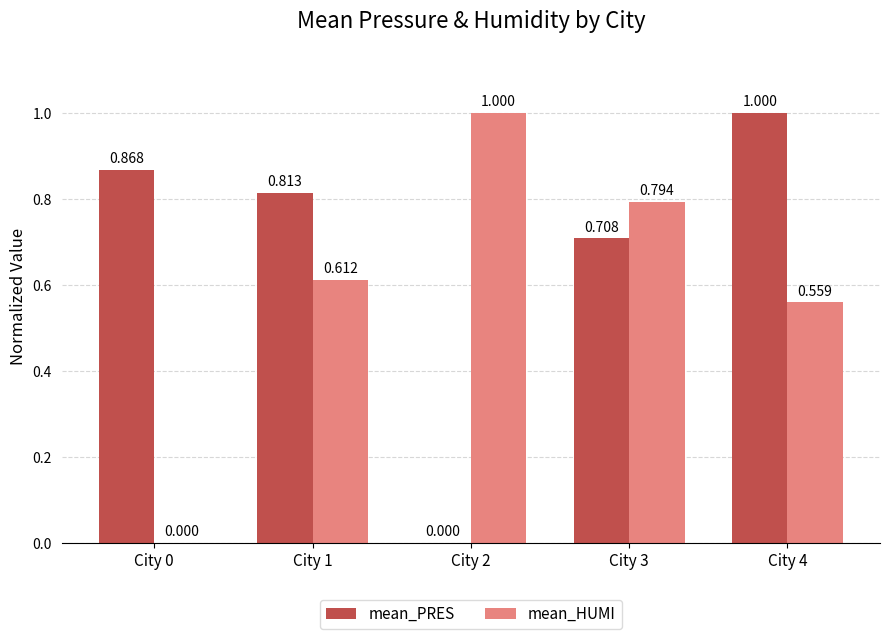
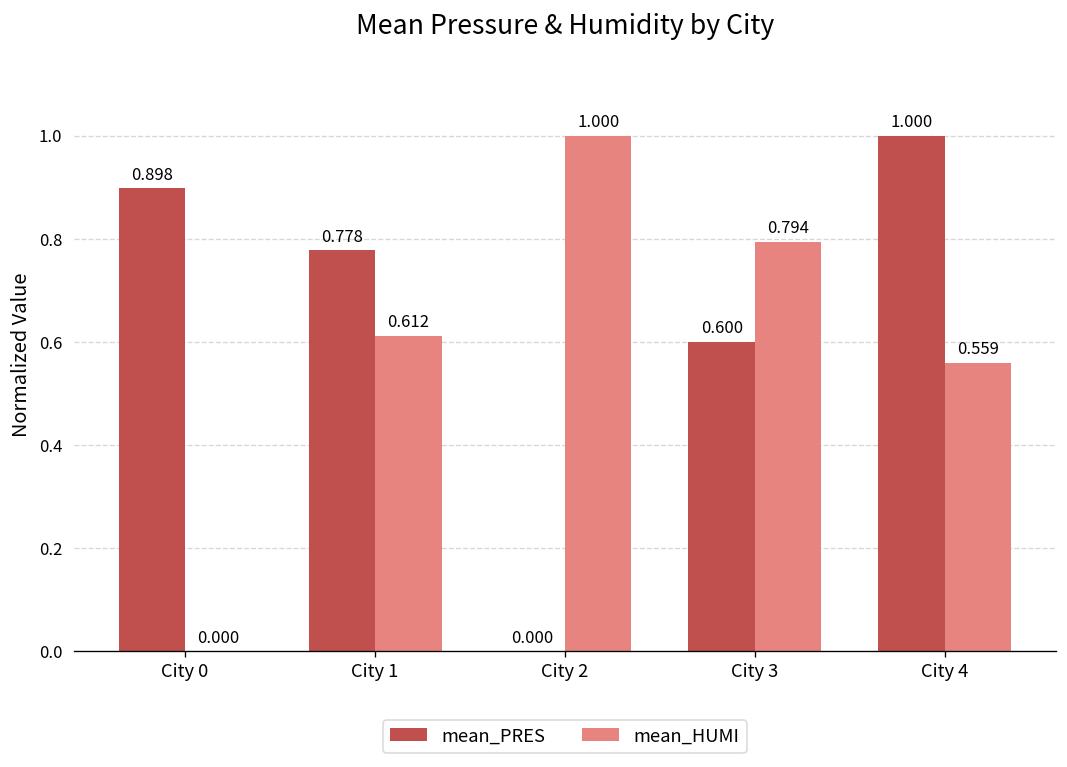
mean_PRES, City 0: 0.868 -> 0.898
mean_PRES, City 1: 0.813 -> 0.778
mean_PRES, City 3: 0.708 -> 0.600
